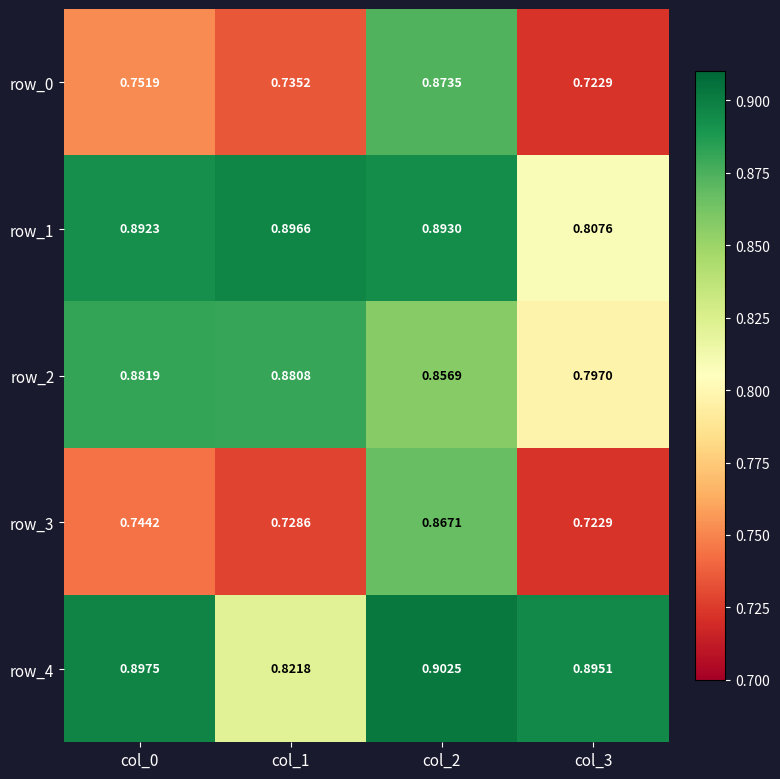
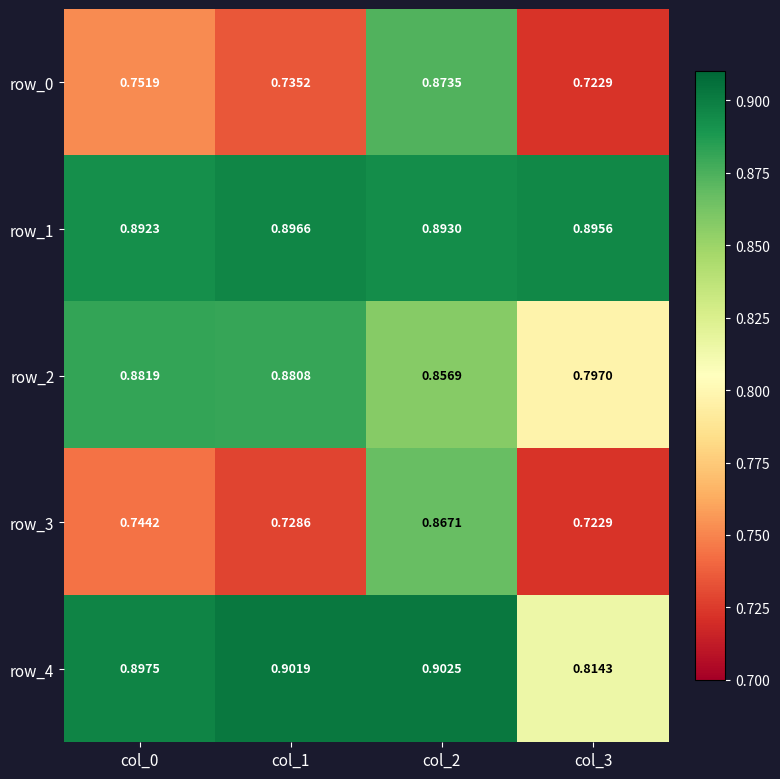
row_1, col_3: 0.8076 -> 0.8956
row_4, col_1: 0.8218 -> 0.9019
row_4, col_3: 0.8951 -> 0.8143
